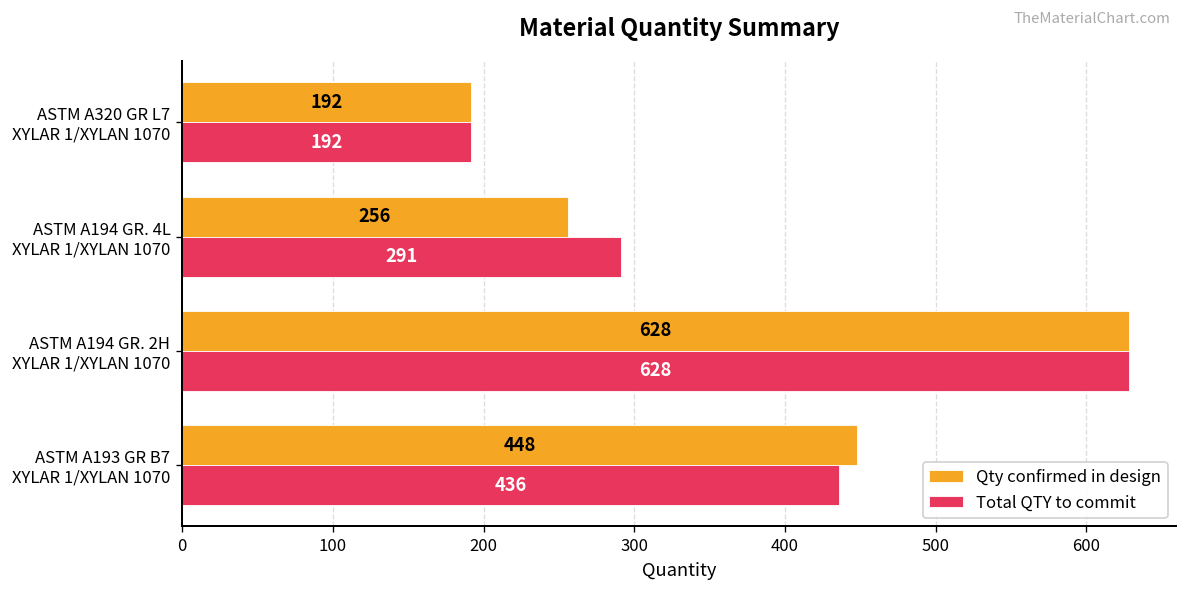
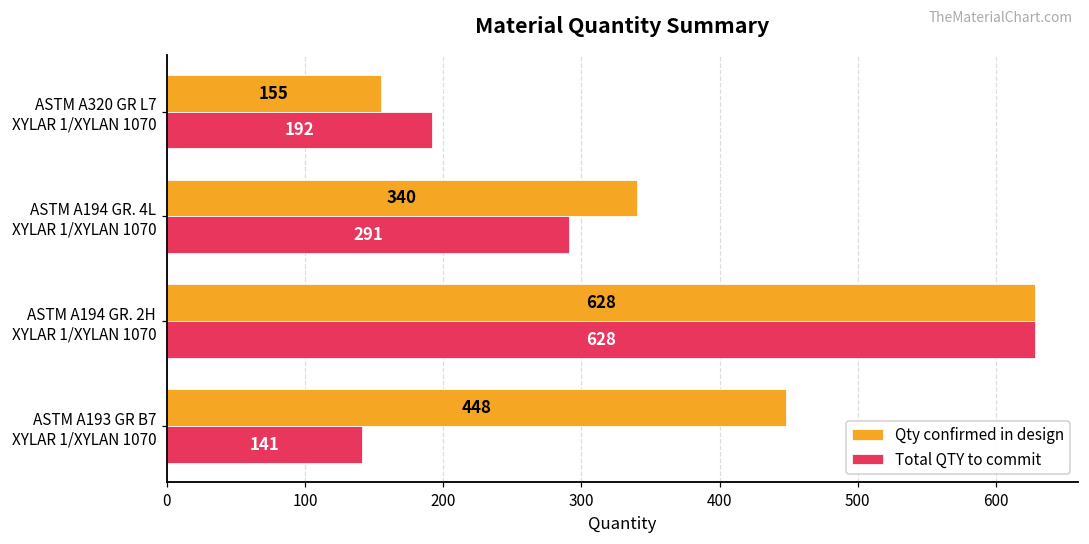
Qty confirmed in design, ASTM A320 GR L7 XYLAR 1/XYLAN 1070: 192 -> 155
Qty confirmed in design, ASTM A194 GR. 4L XYLAR 1/XYLAN 1070: 256 -> 340
Total QTY to commit, ASTM A193 GR B7 XYLAR 1/XYLAN 1070: 436 -> 141
